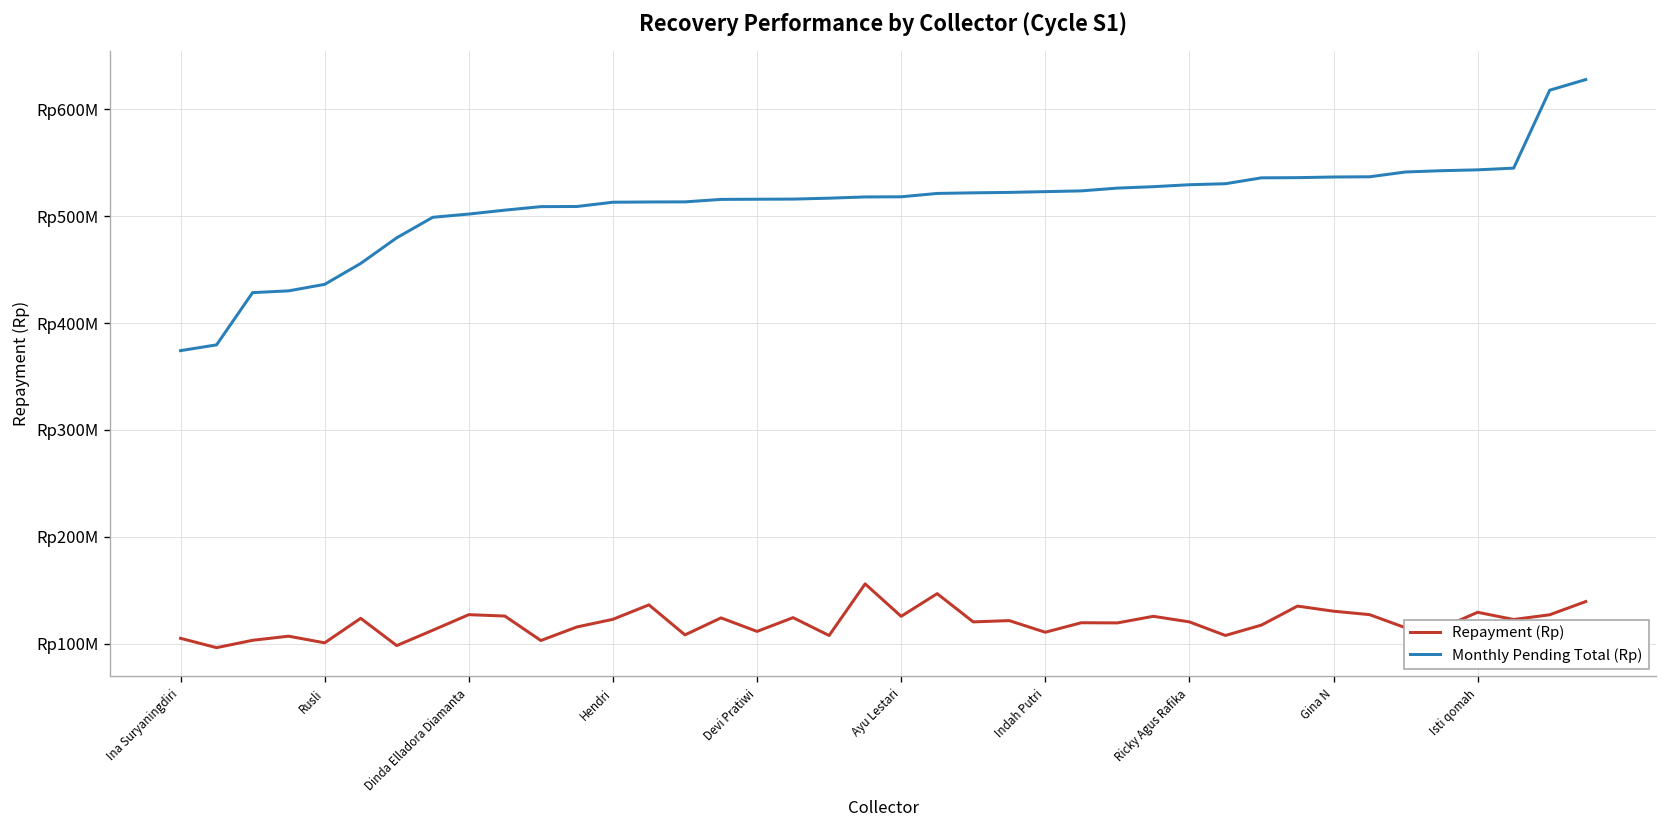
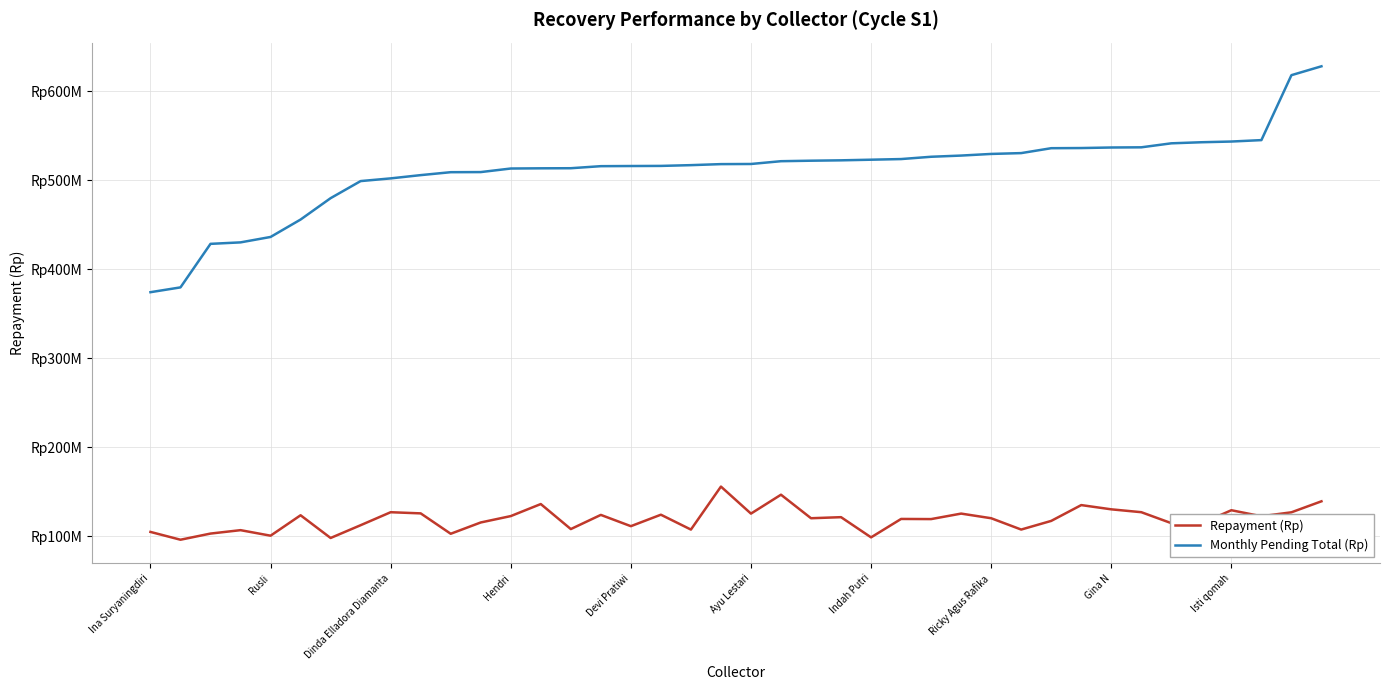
Repayment (Rp), Indah Putri: Rp110000000 -> Rp100000000
